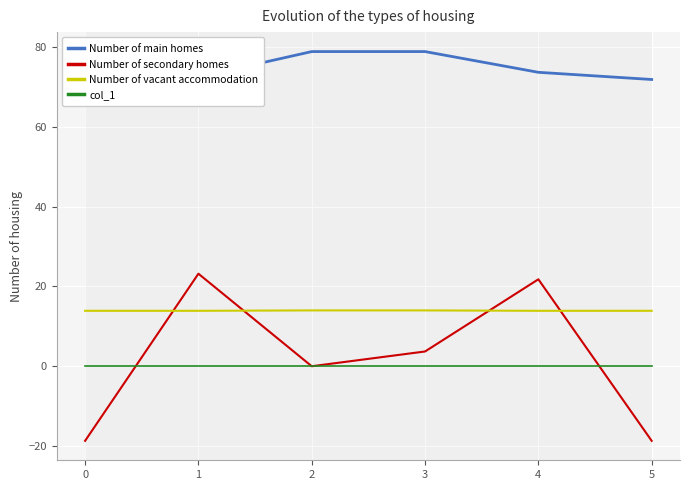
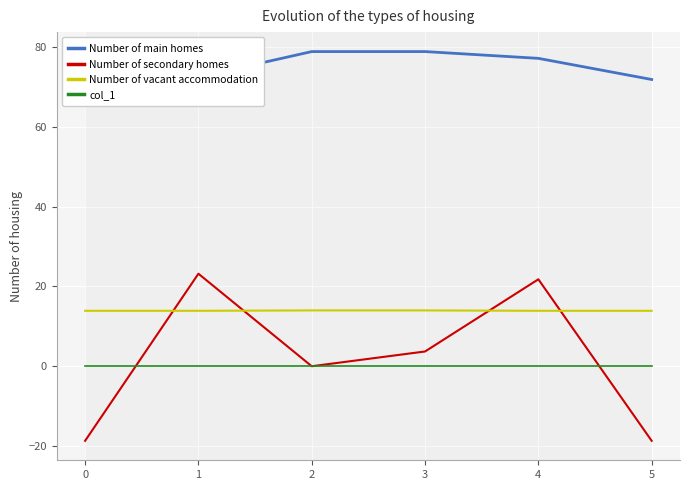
Number of main homes, 4: 74 -> 77
